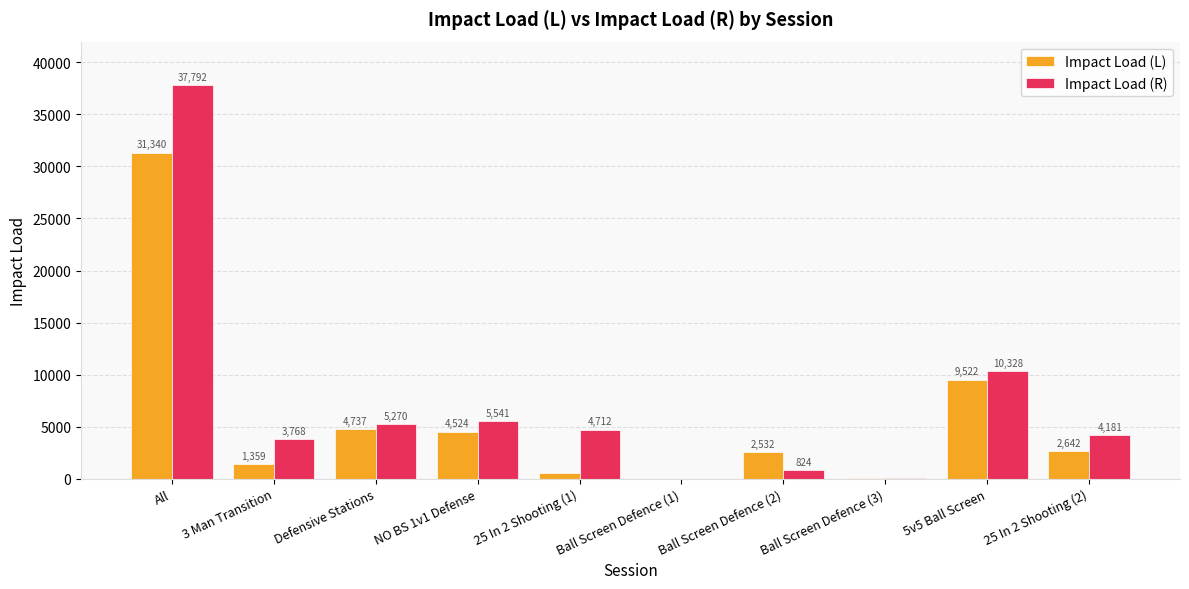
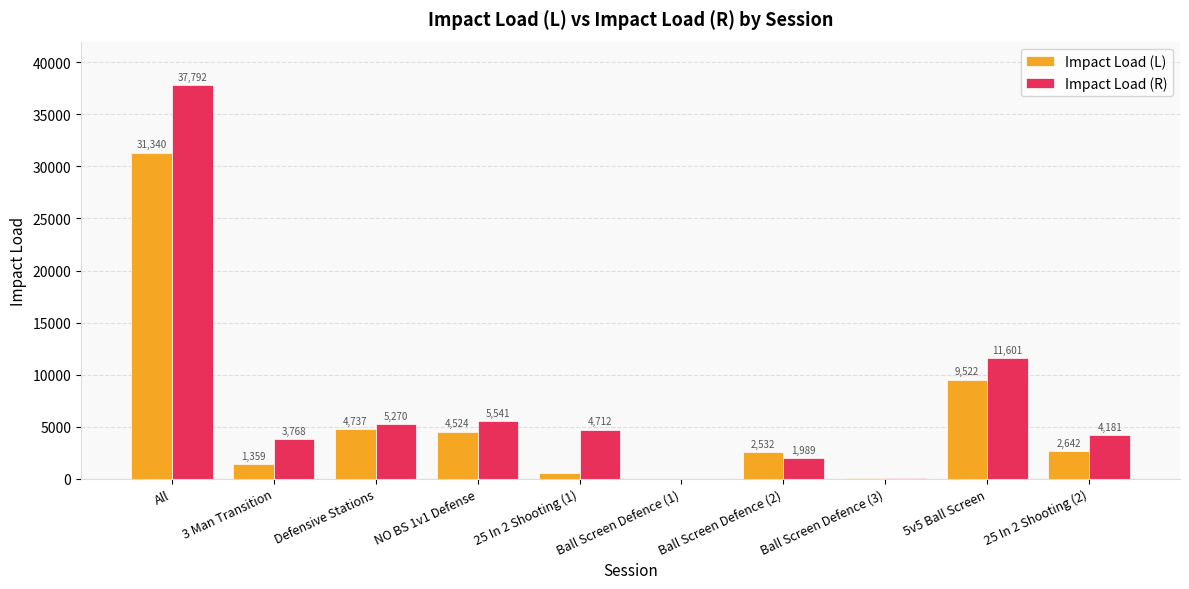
Impact Load (R), Ball Screen Defence (2): 824 -> 1,989
Impact Load (R), 5v5 Ball Screen: 10,328 -> 11,601
